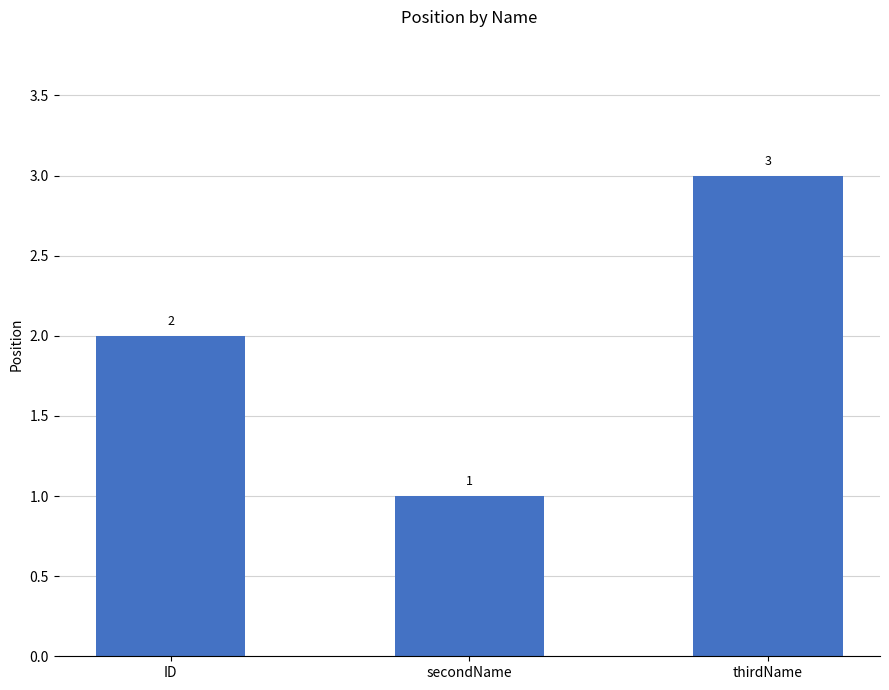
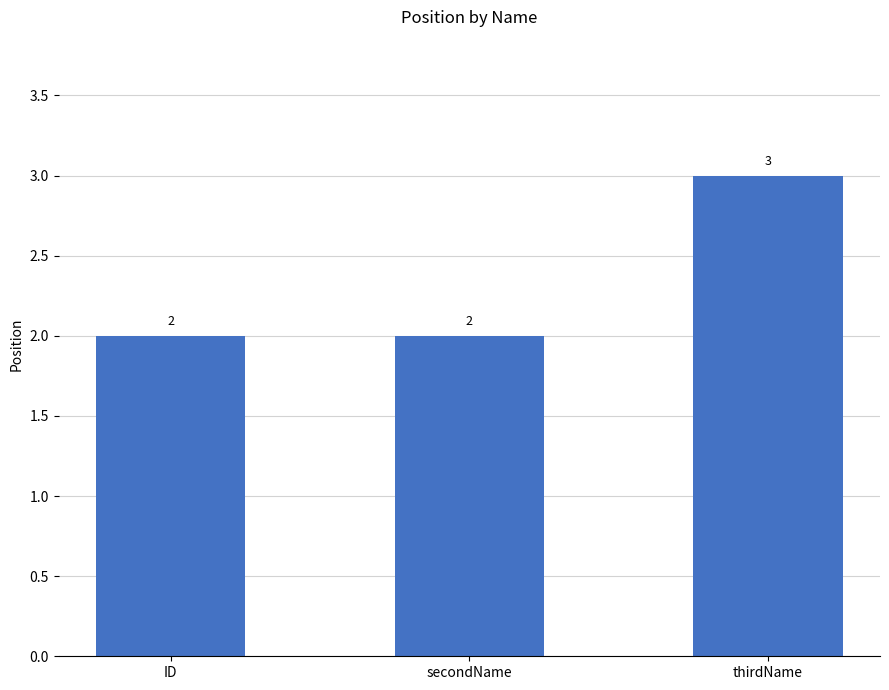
secondName: 1 -> 2
